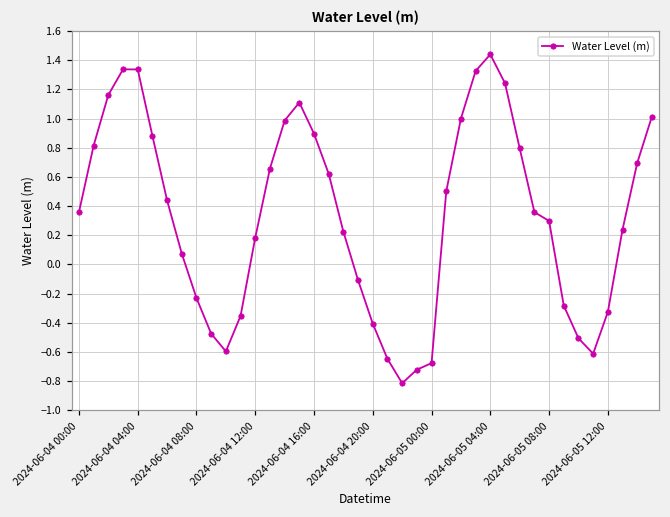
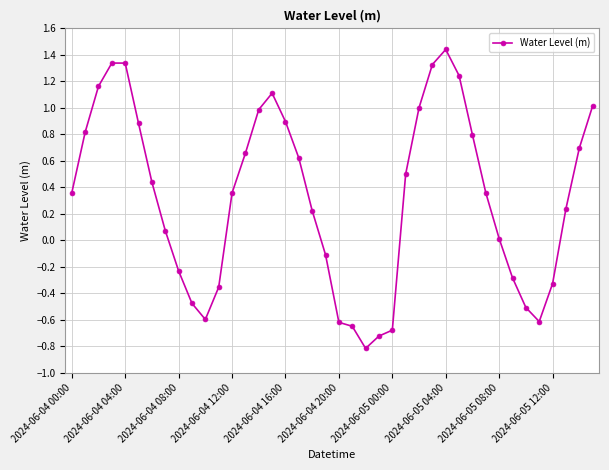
2024-06-04 12:00: 0.18 -> 0.36
2024-06-04 20:00: -0.41 -> -0.62
2024-06-05 08:00: 0.30 -> 0.01
